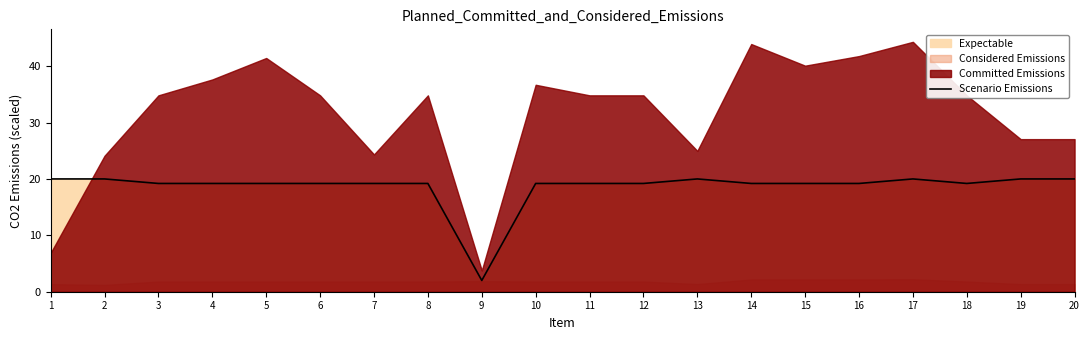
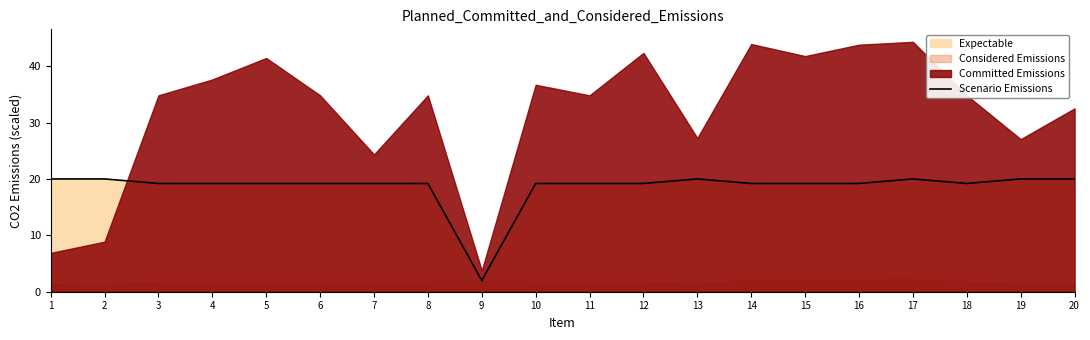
Committed Emissions, 2: 24 -> 9
Committed Emissions, 12: 35 -> 42
Committed Emissions, 13: 25 -> 27
Committed Emissions, 15: 40 -> 42
Committed Emissions, 16: 42 -> 44
Committed Emissions, 20: 27 -> 33
